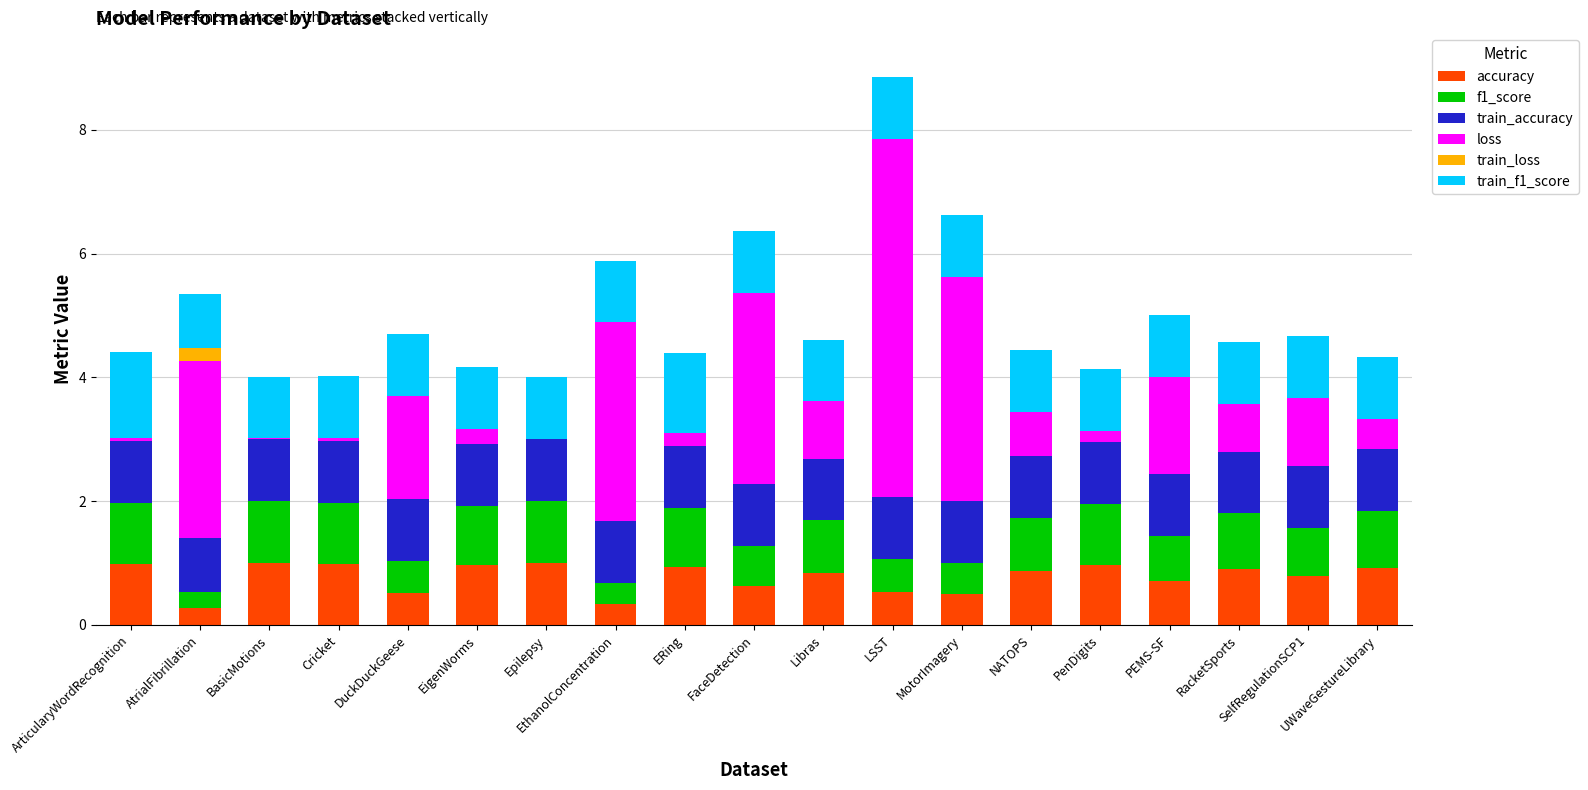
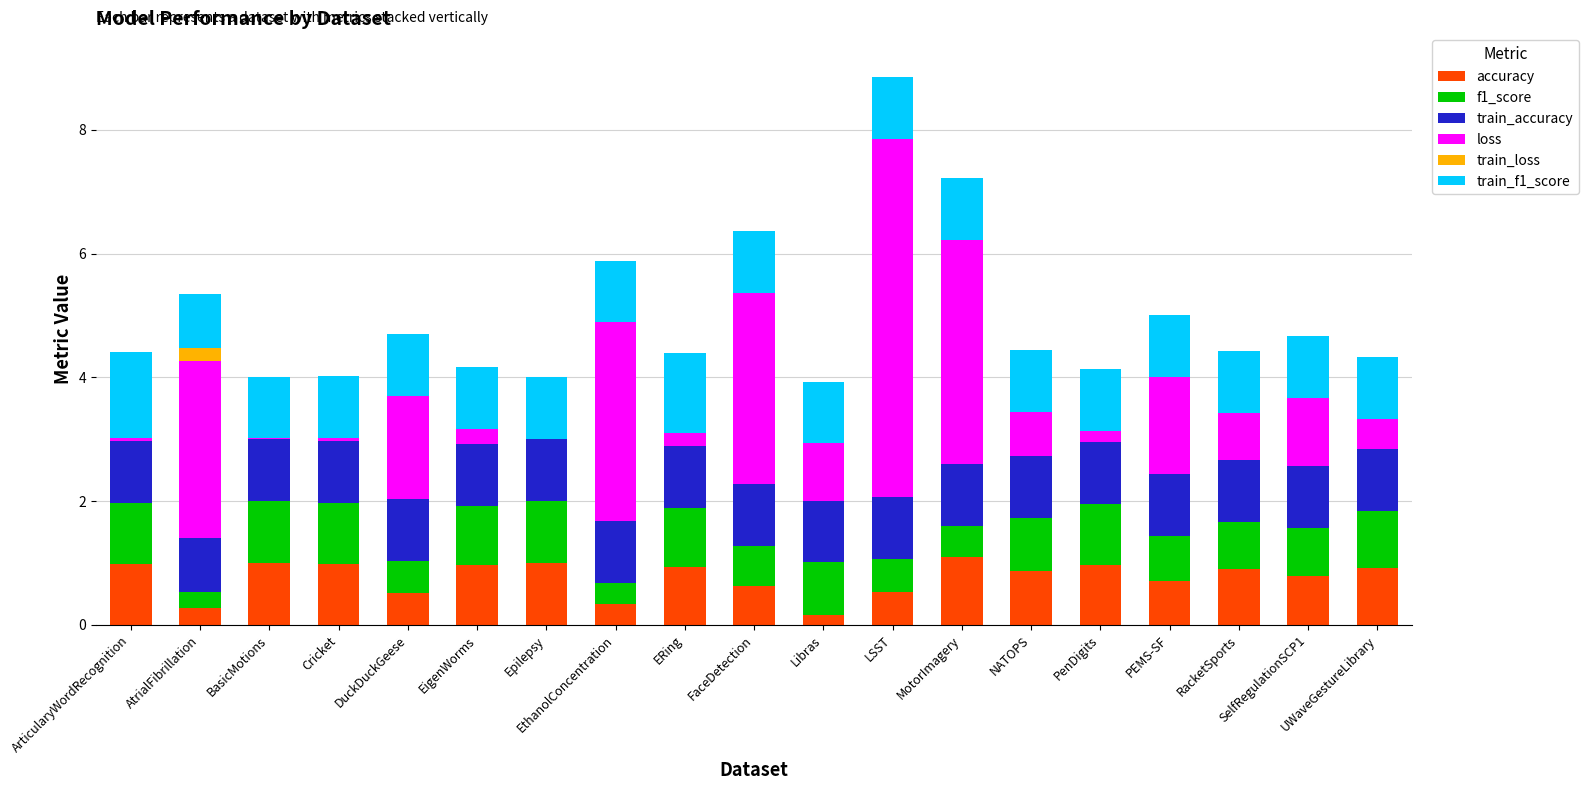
accuracy, Libras: 0.8 -> 0.2
accuracy, MotorImagery: 0.5 -> 1.1
f1_score, RacketSports: 0.9 -> 0.8
